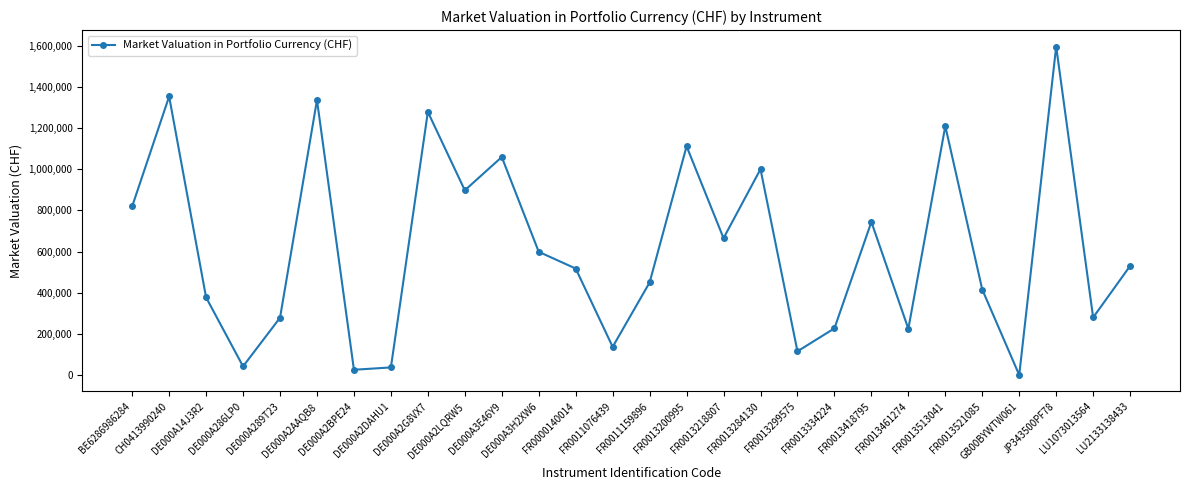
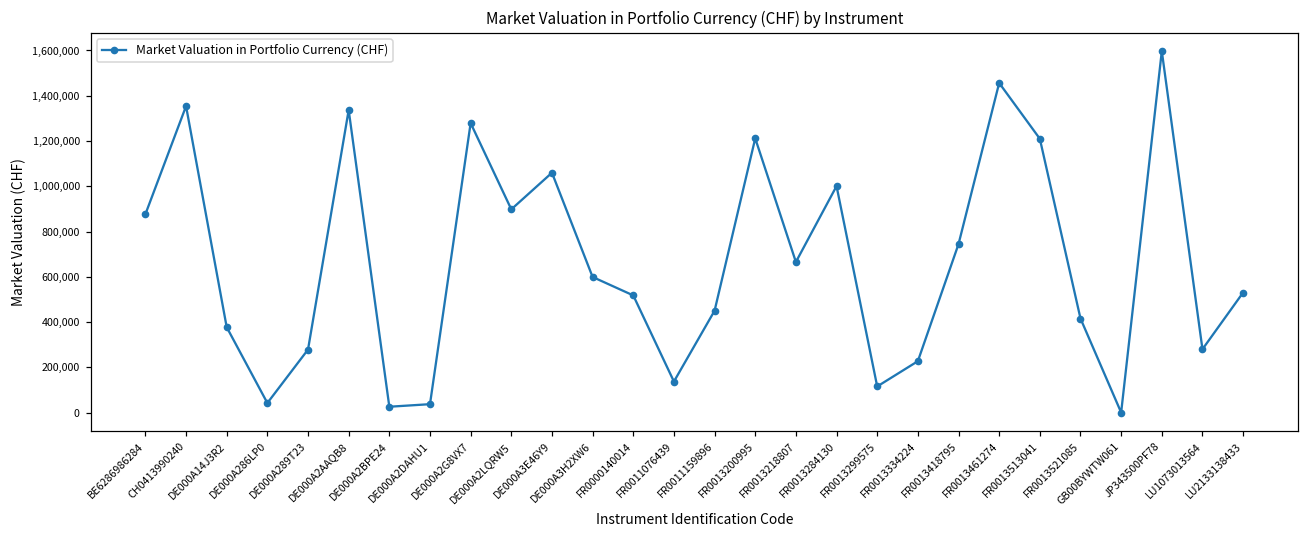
BE6286986284: 820,000 -> 880,000
FR0013200995: 1,110,000 -> 1,210,000
FR0013461274: 220,000 -> 1,460,000
